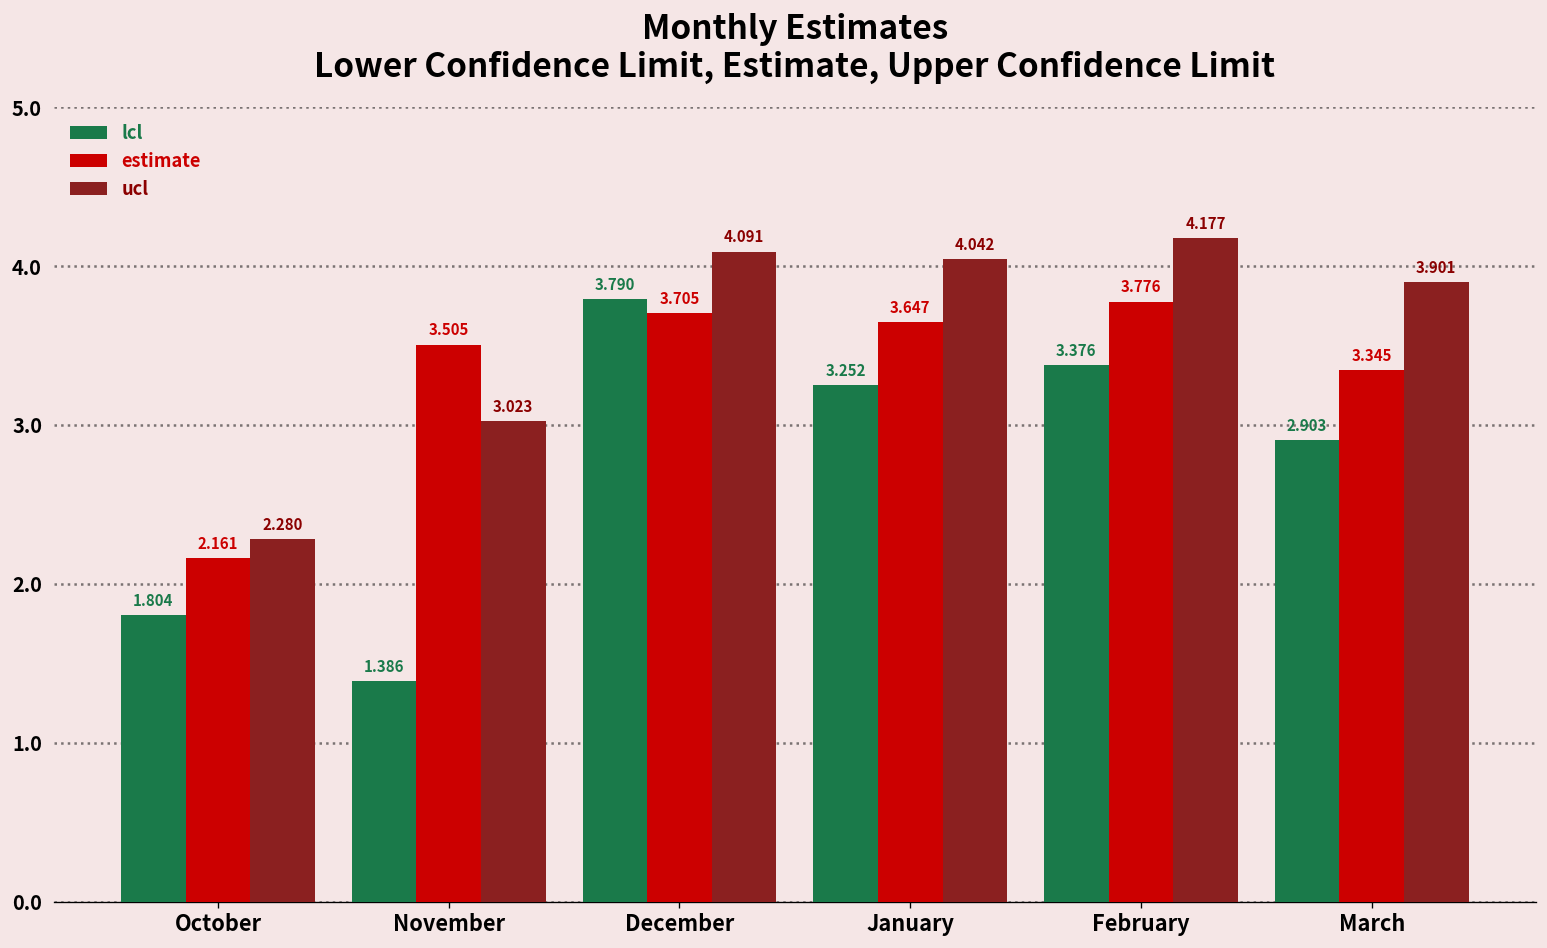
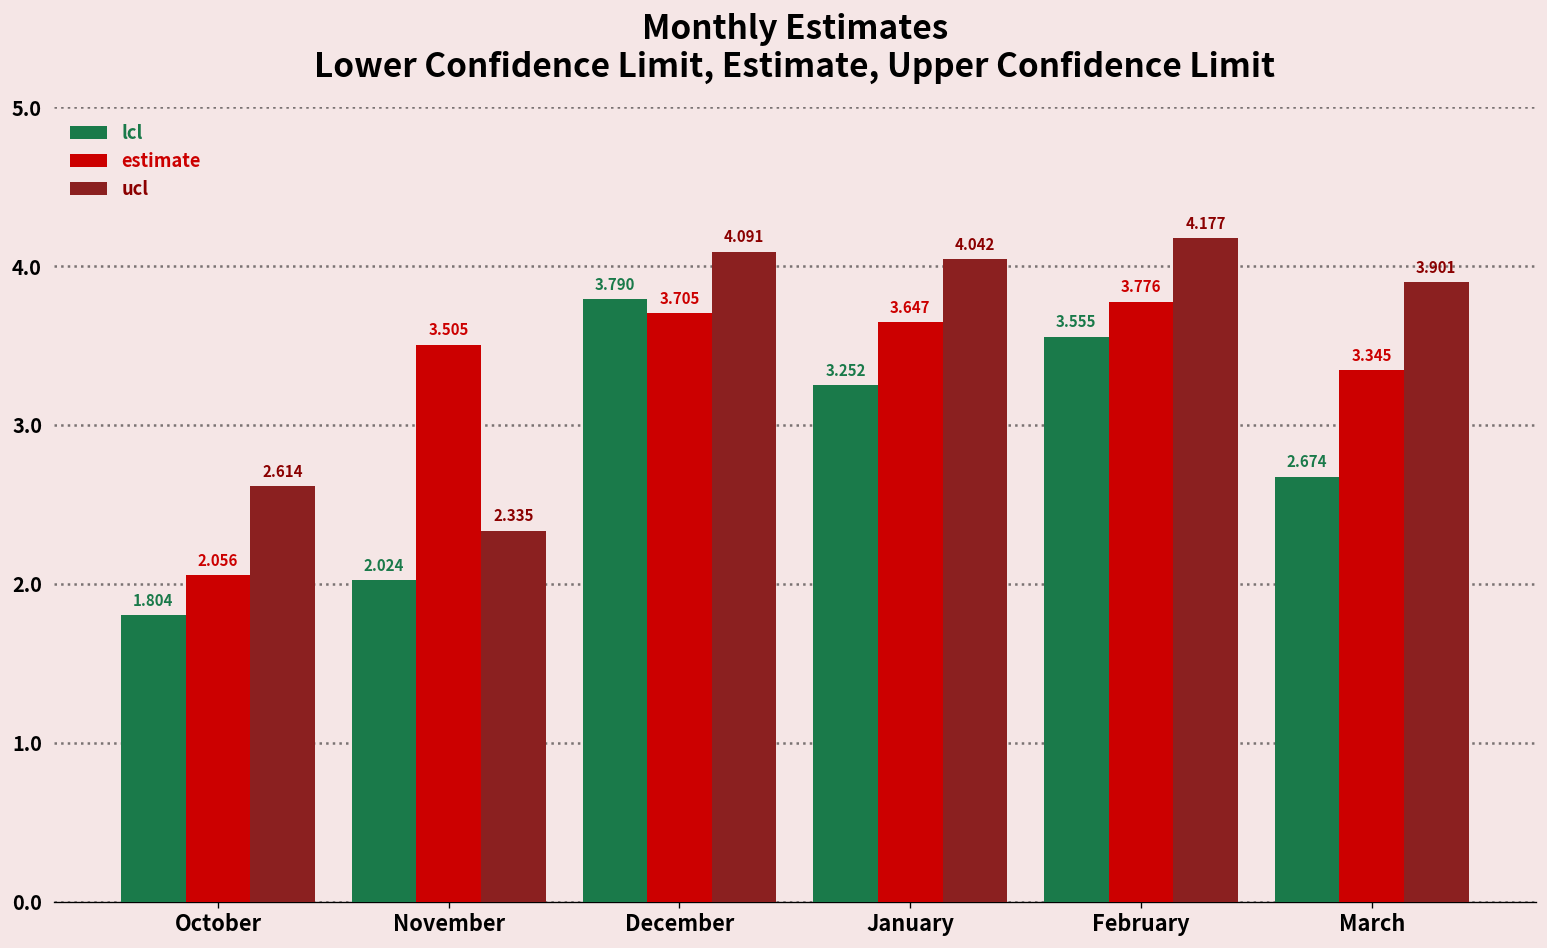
estimate, October: 2.161 -> 2.056
ucl, October: 2.280 -> 2.614
lcl, November: 1.386 -> 2.024
ucl, November: 3.023 -> 2.335
lcl, February: 3.376 -> 3.555
lcl, March: 2.903 -> 2.674
